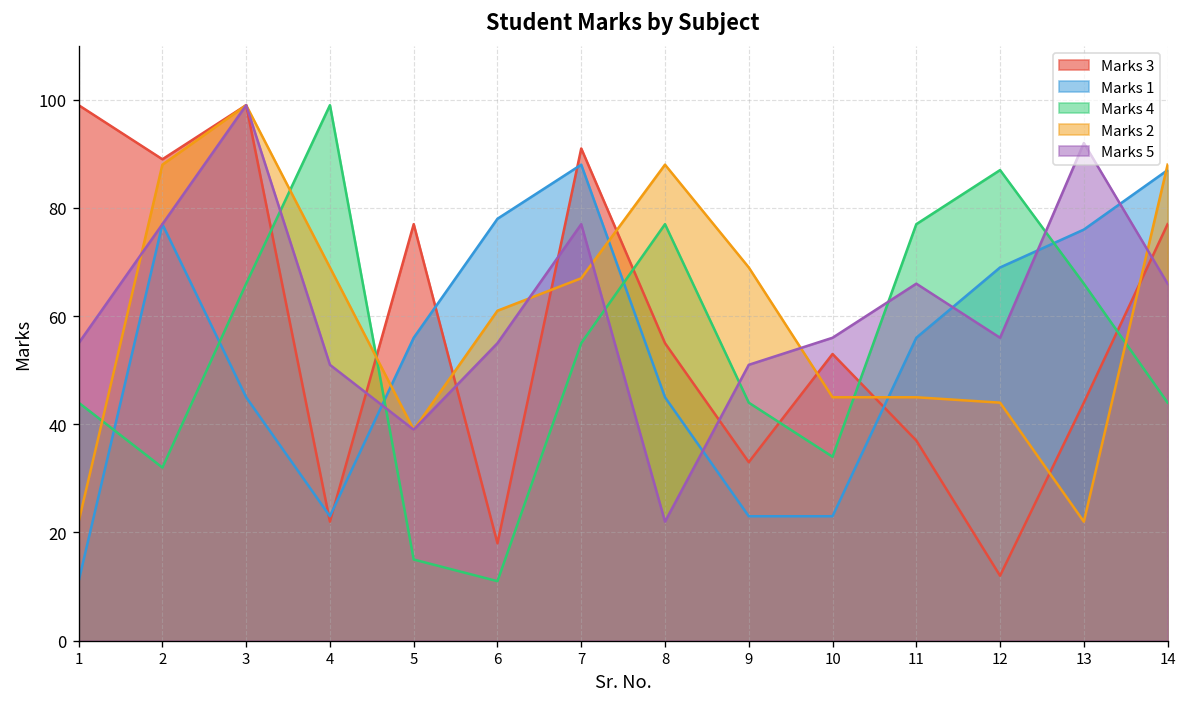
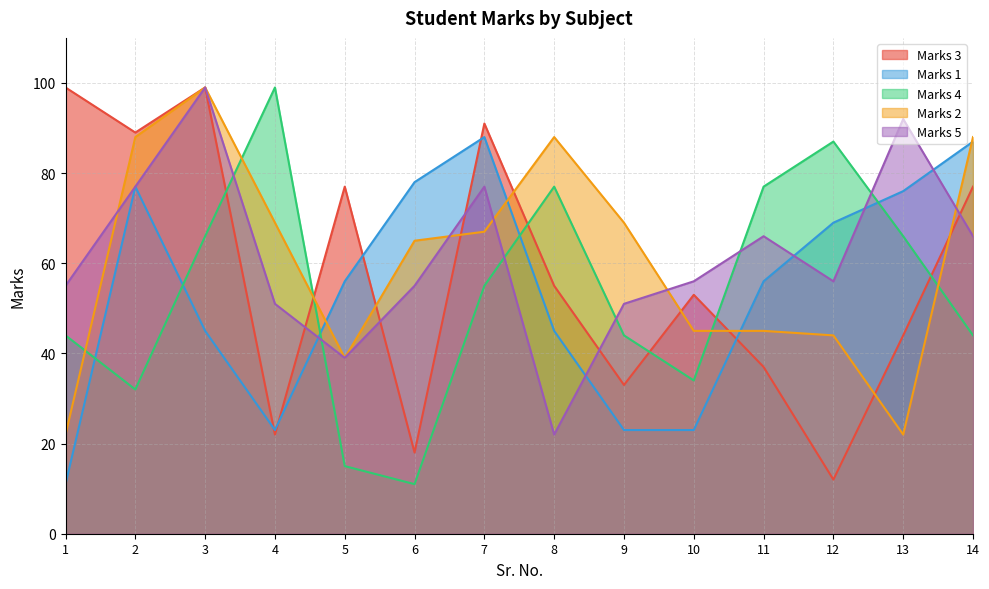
Marks 2, 6: 61 -> 65
